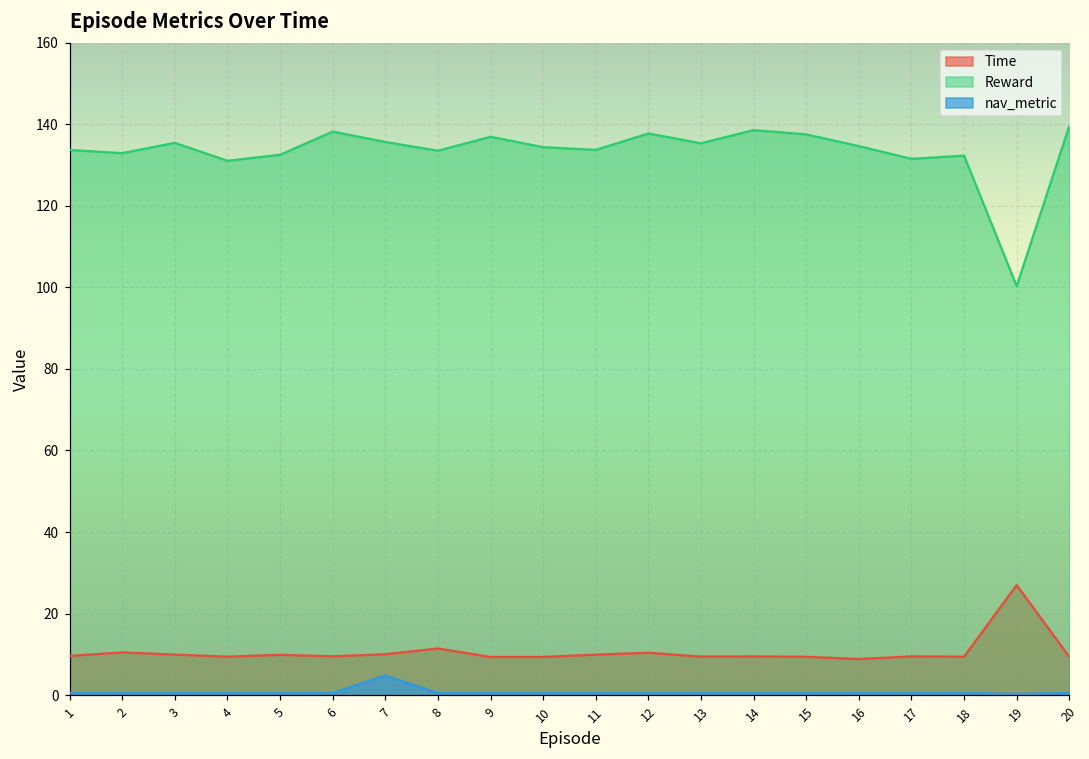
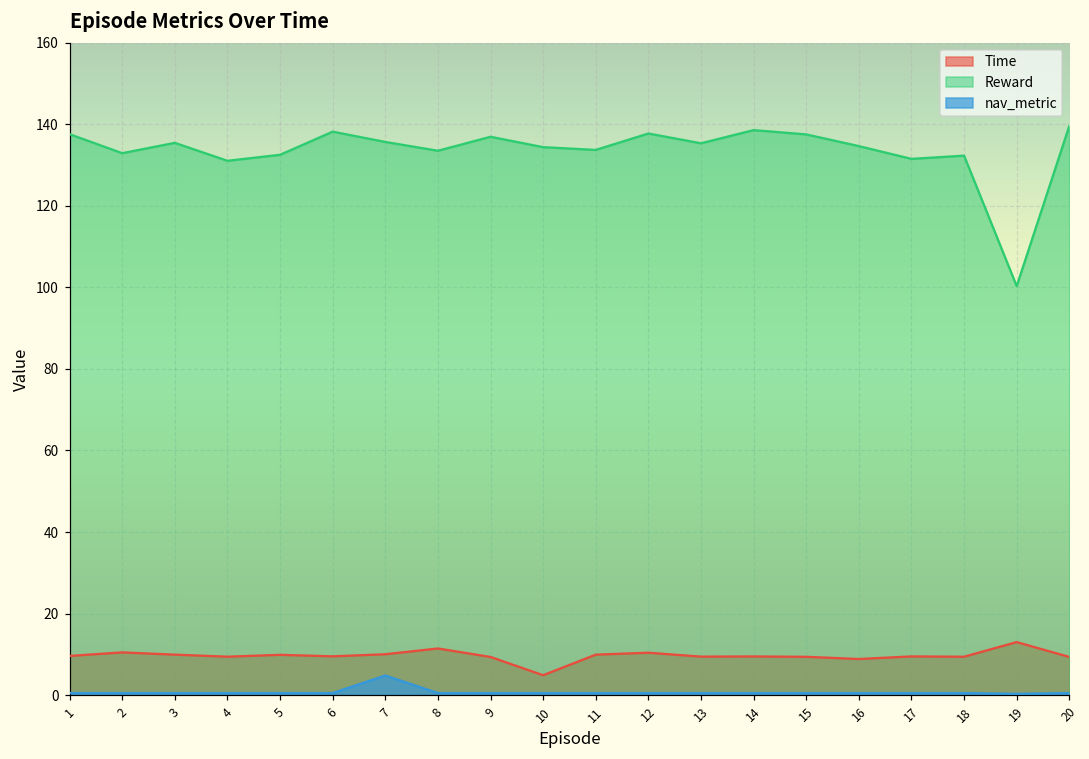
Reward, 1: 134 -> 138
Time, 10: 9 -> 5
Time, 19: 27 -> 13
